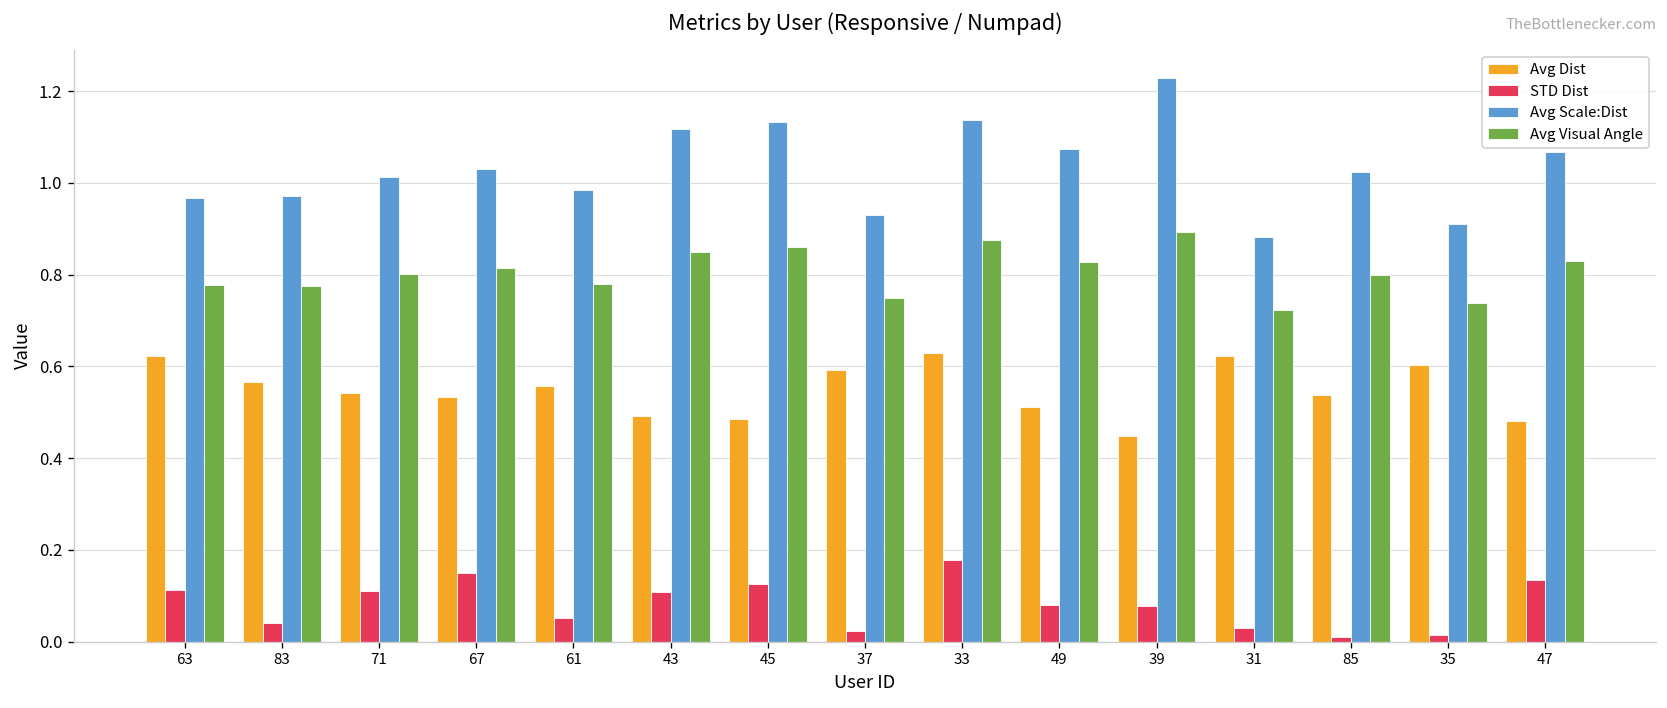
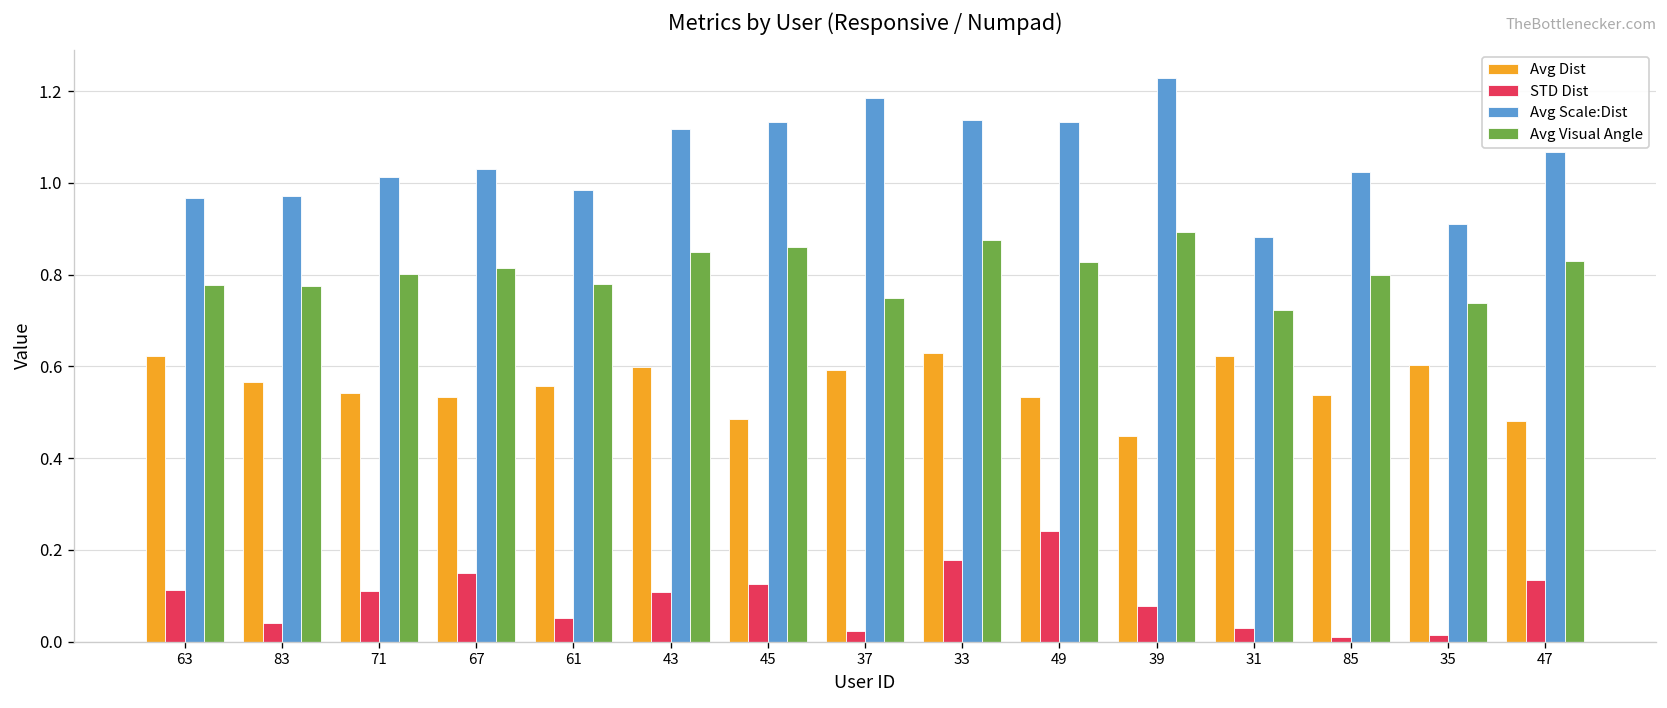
Avg Dist, 43: 0.49 -> 0.60
Avg Scale:Dist, 37: 0.93 -> 1.18
Avg Dist, 49: 0.51 -> 0.53
STD Dist, 49: 0.08 -> 0.24
Avg Scale:Dist, 49: 1.07 -> 1.13
